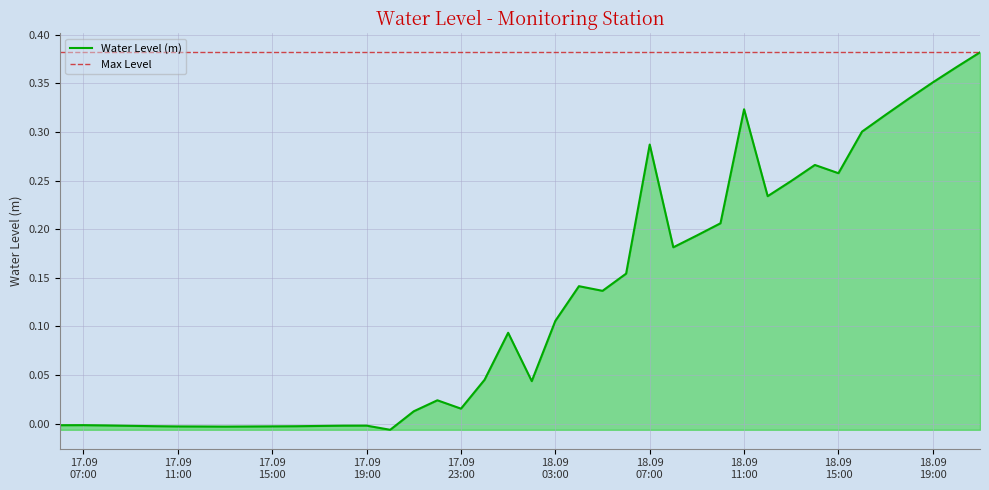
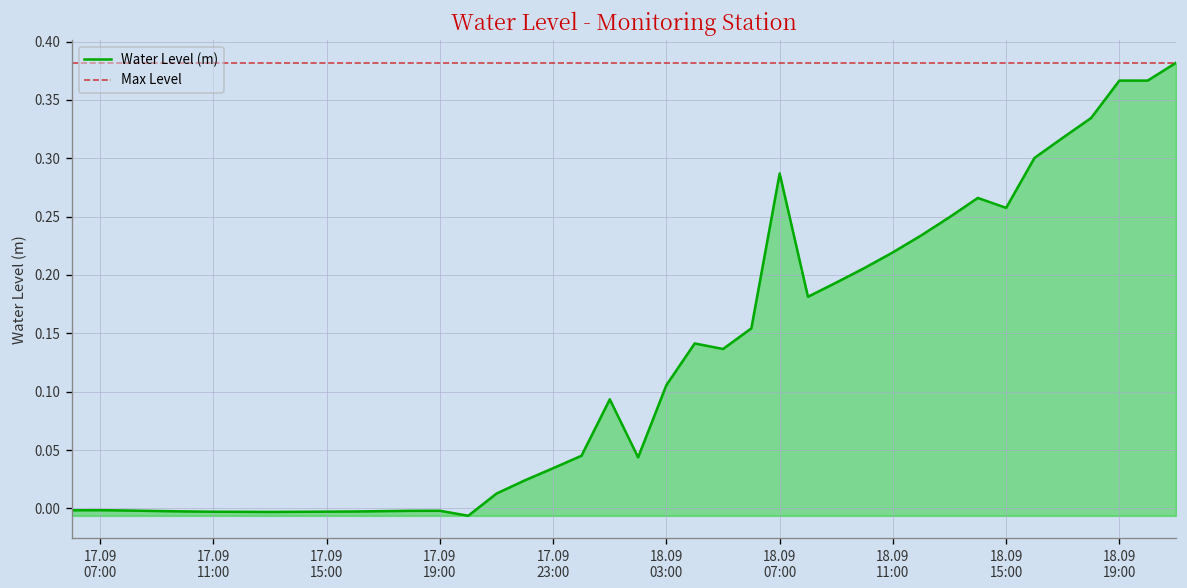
17.09 23:00: 0.02 -> 0.03
18.09 11:00: 0.32 -> 0.22
18.09 19:00: 0.35 -> 0.37
